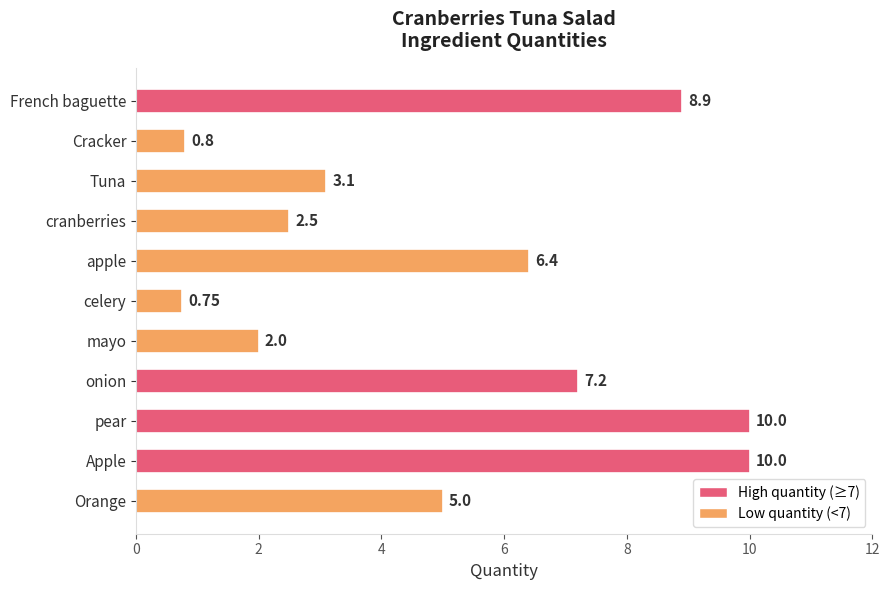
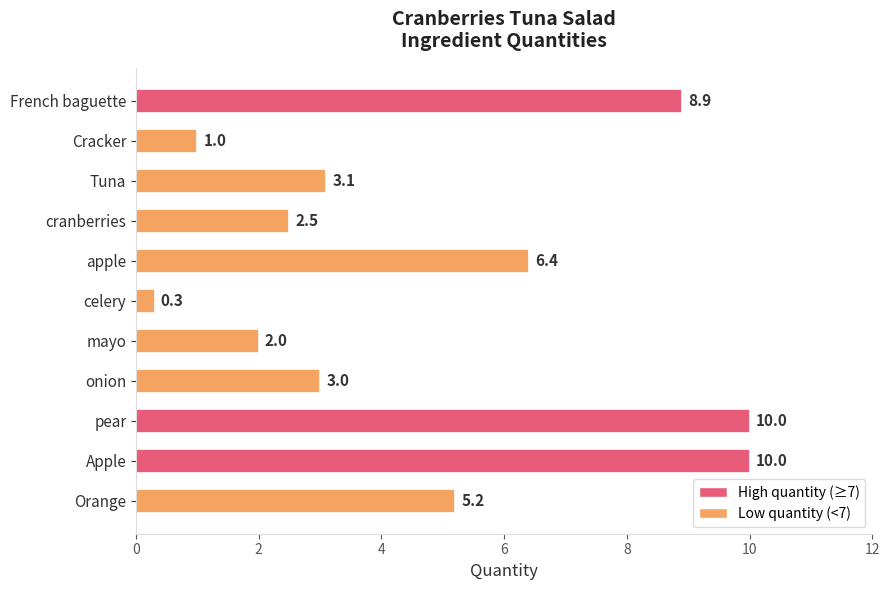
Cracker: 0.8 -> 1.0
celery: 0.75 -> 0.3
onion: 7.2 -> 3.0
Orange: 5.0 -> 5.2
